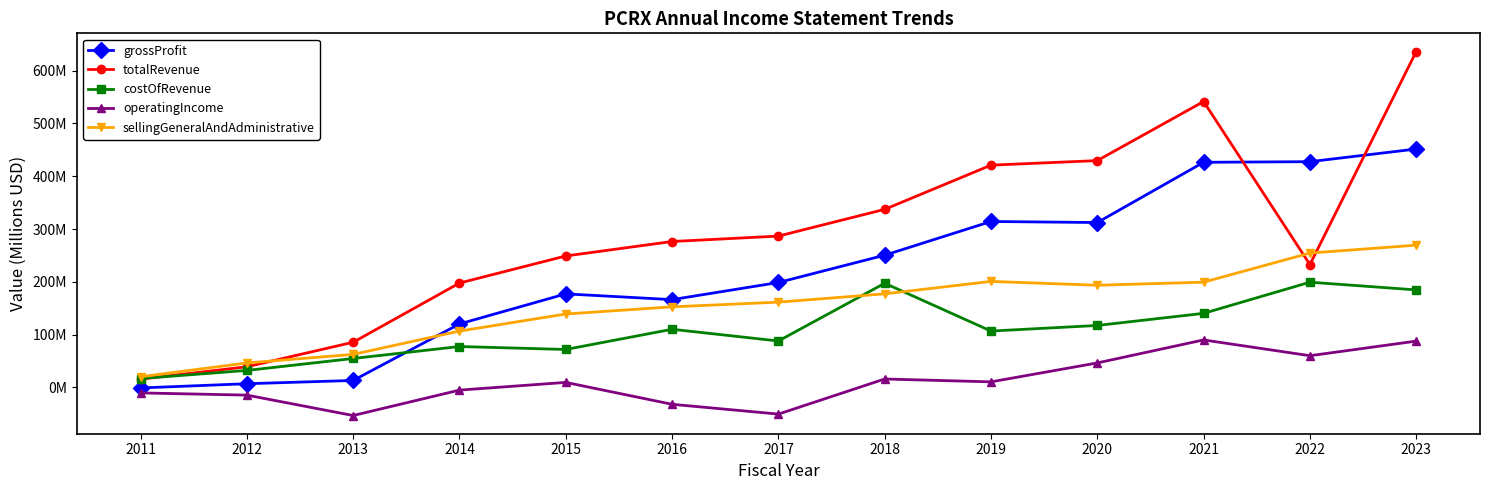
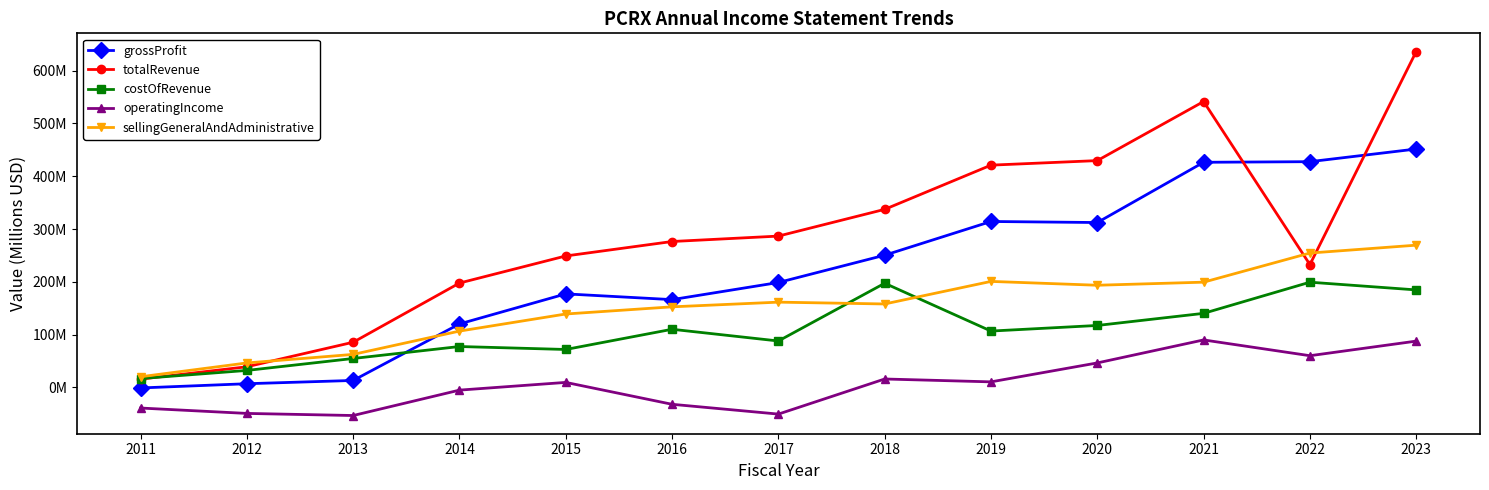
operatingIncome, 2011: -10000000 -> -40000000
operatingIncome, 2012: -10000000 -> -50000000
sellingGeneralAndAdministrative, 2018: 180000000 -> 160000000
